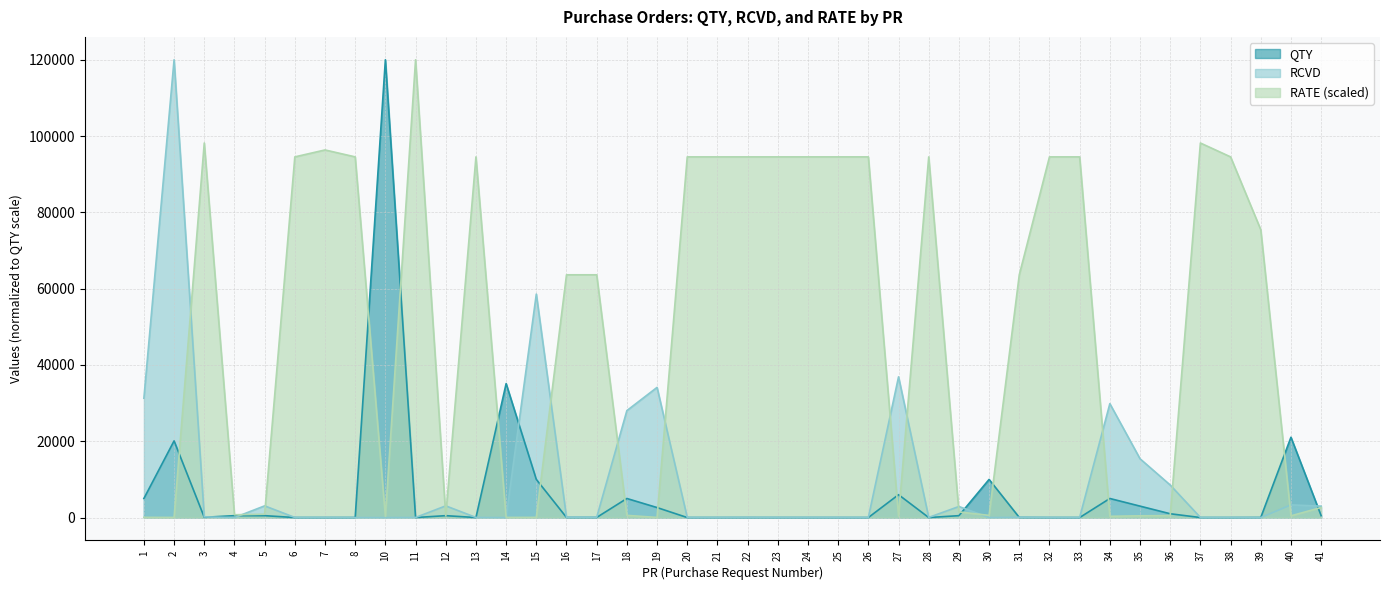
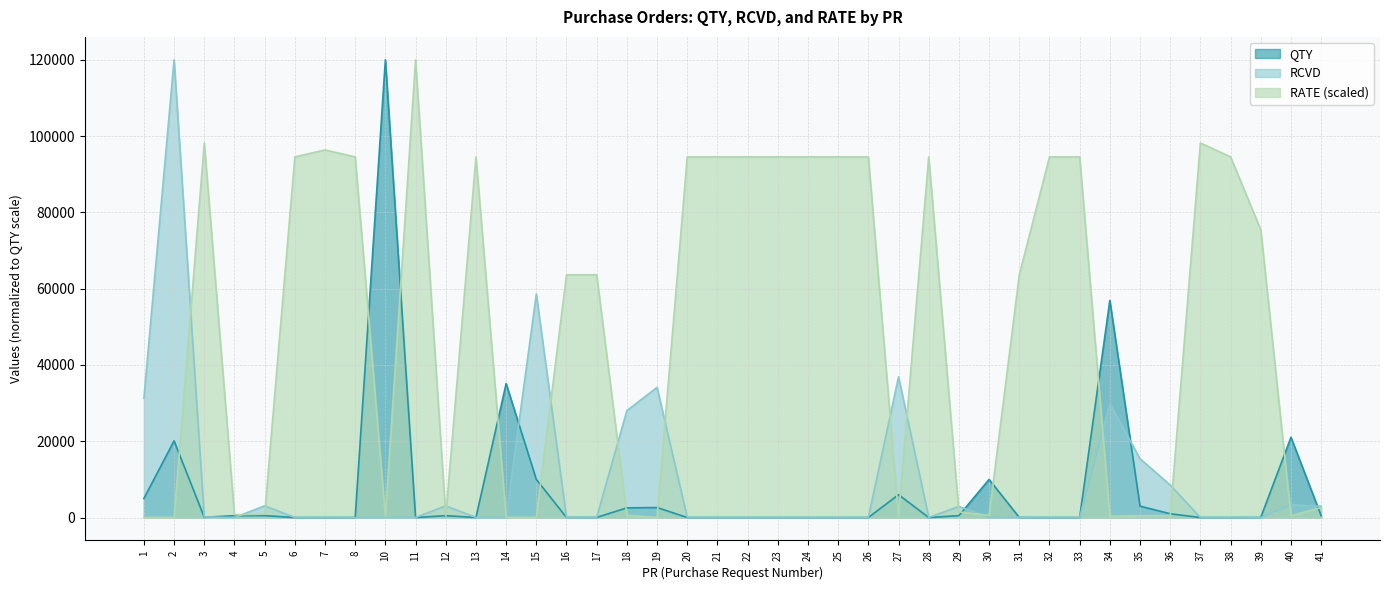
QTY, 18: 5000 -> 3000
QTY, 34: 5000 -> 57000
